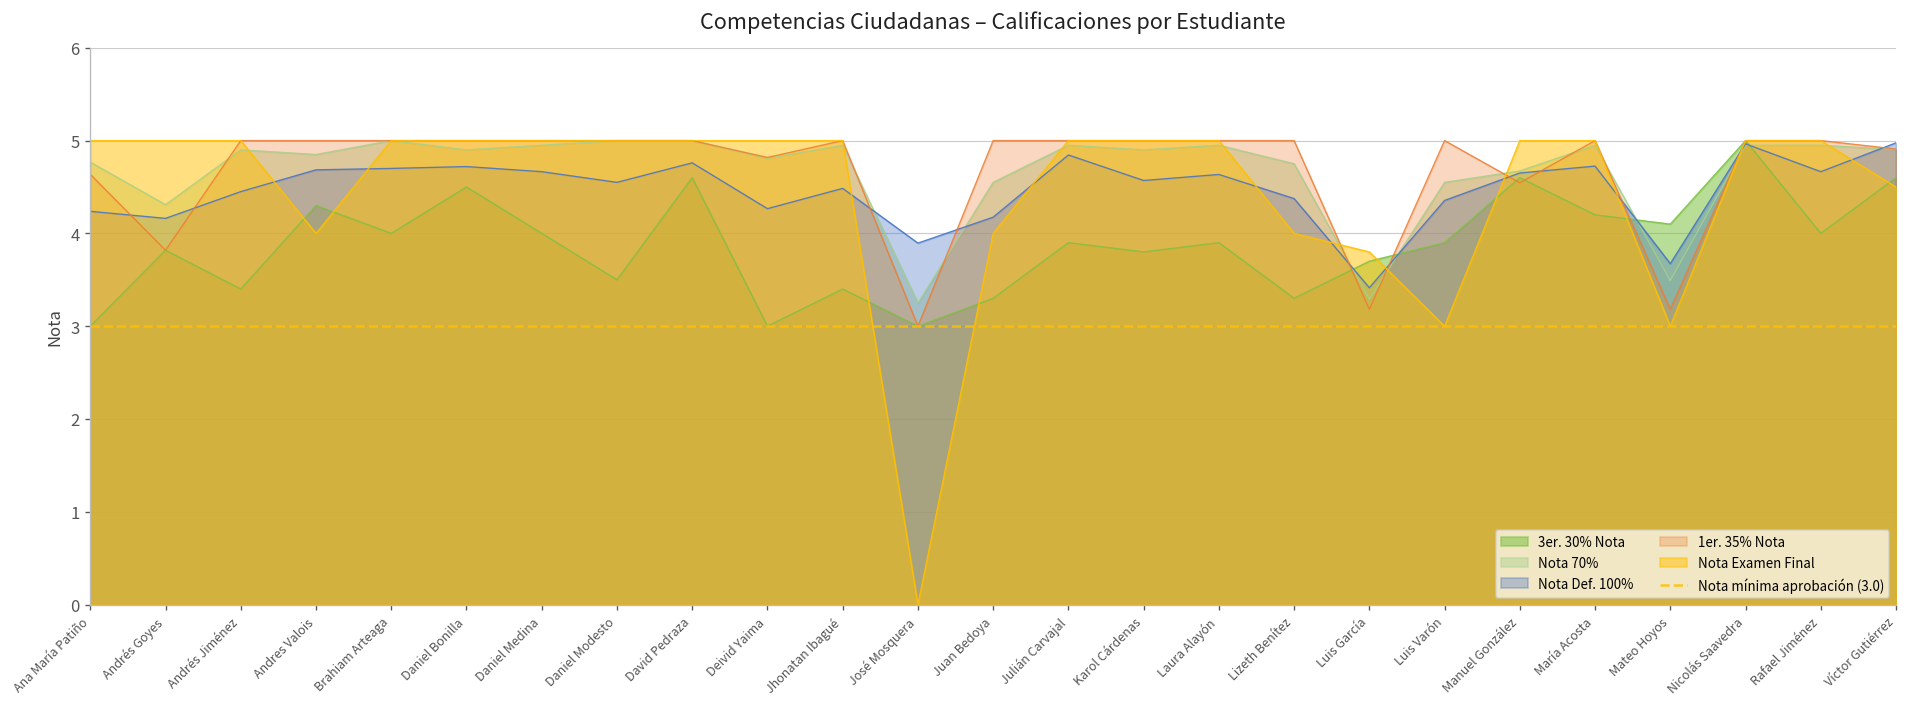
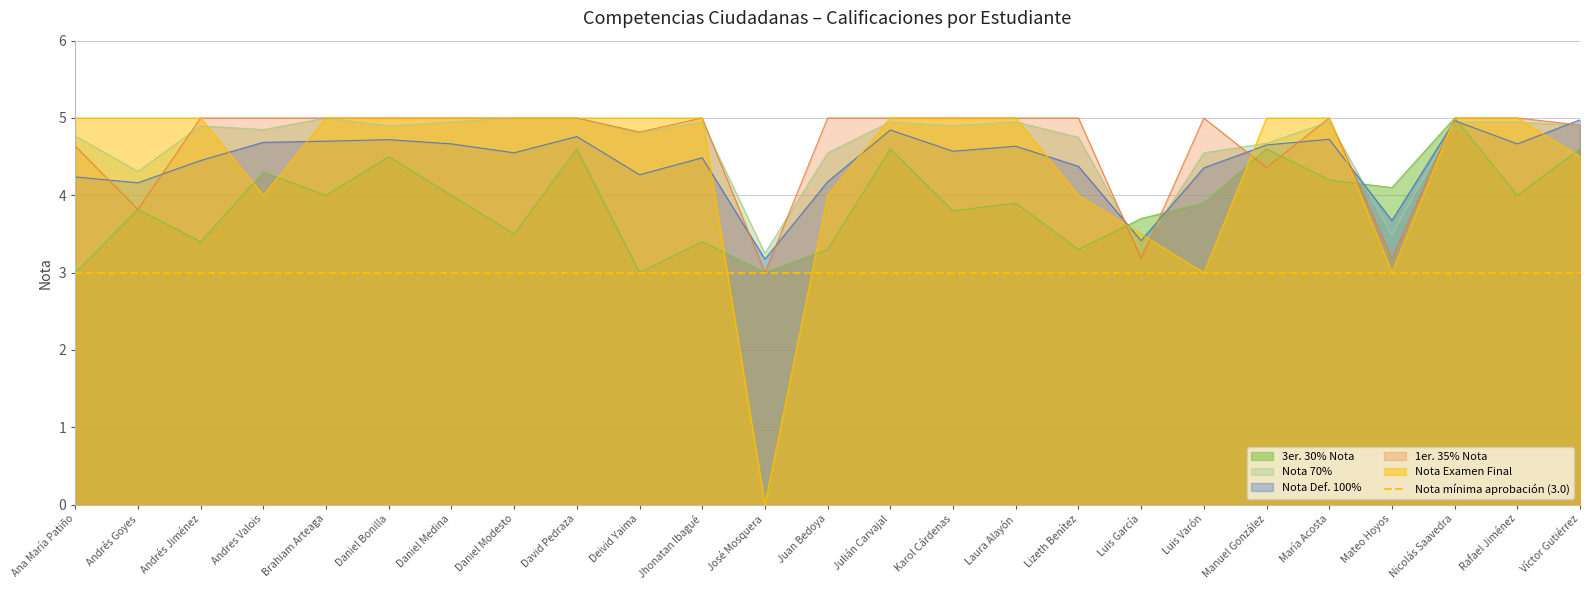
Nota Def. 100%, José Mosquera: 3.9 -> 3.2
3er. 30% Nota, Julián Carvajal: 3.9 -> 4.6
Nota Examen Final, Luis García: 3.8 -> 3.5
1er. 35% Nota, Manuel González: 4.5 -> 4.4
